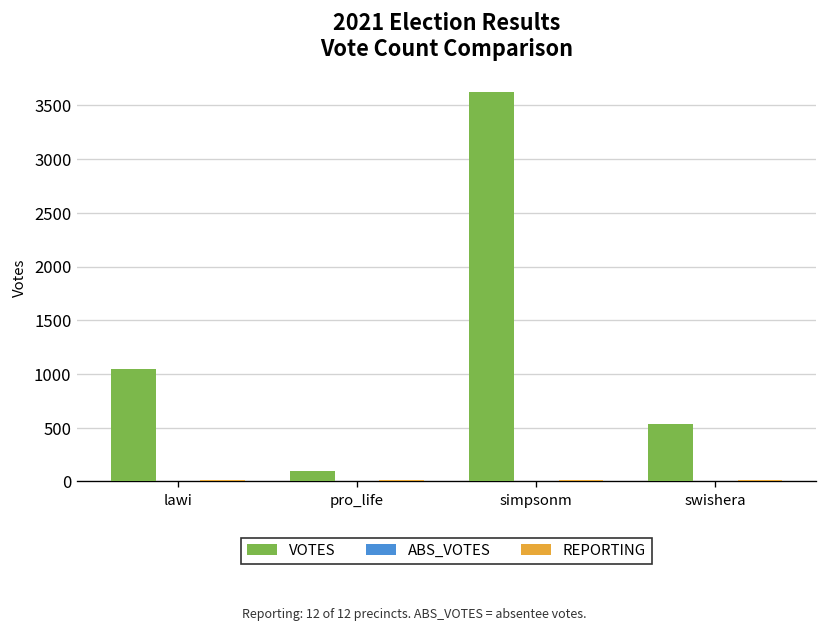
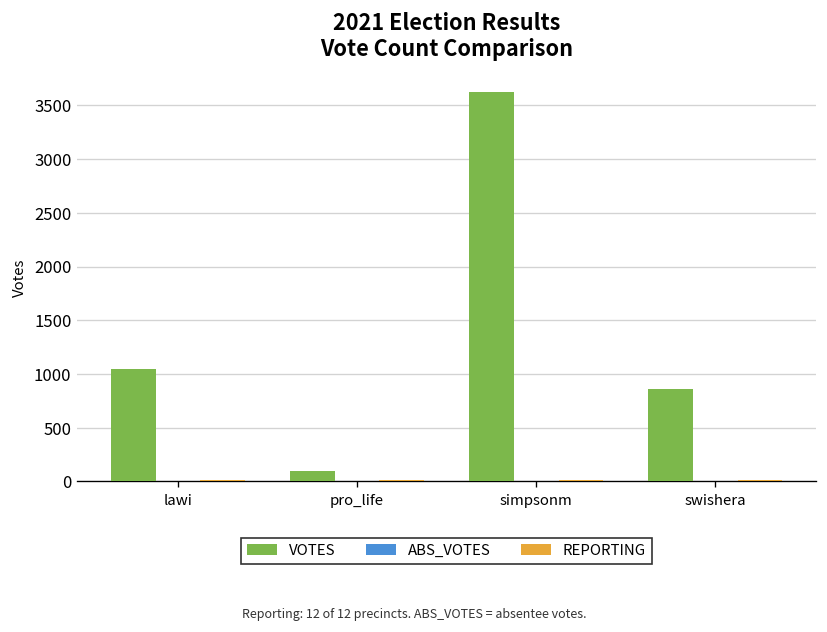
VOTES, swishera: 500 -> 900
